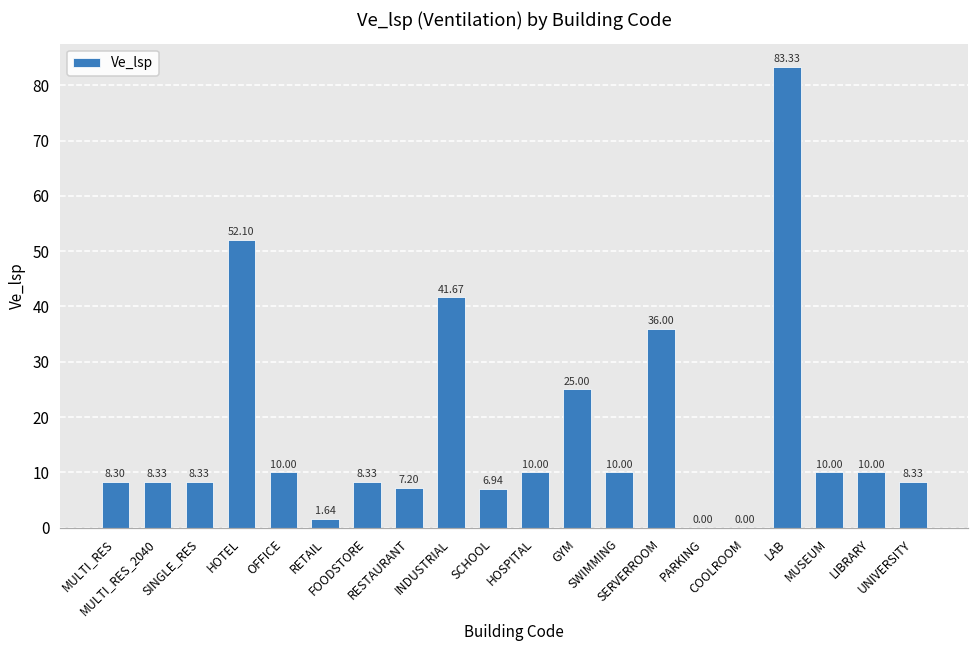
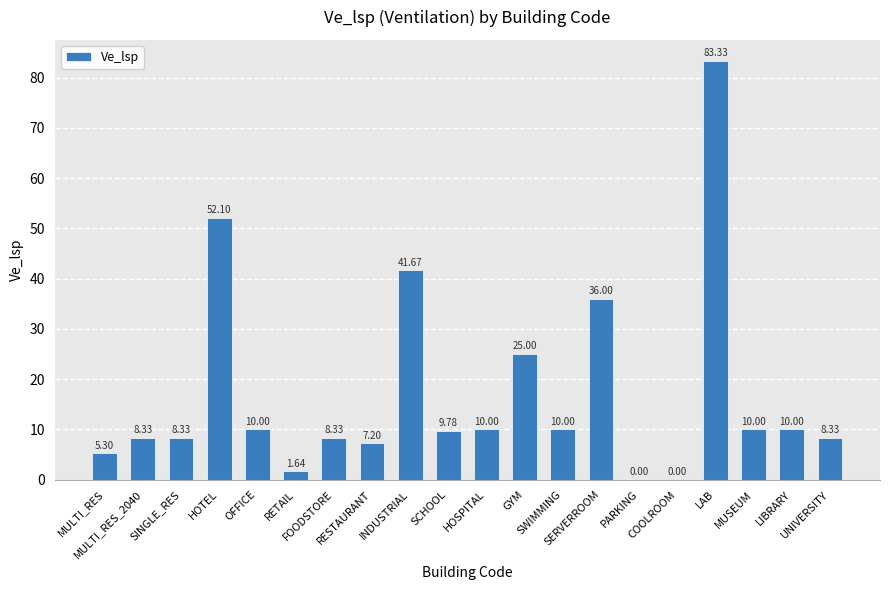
MULTI_RES: 8.30 -> 5.30
SCHOOL: 6.94 -> 9.78
